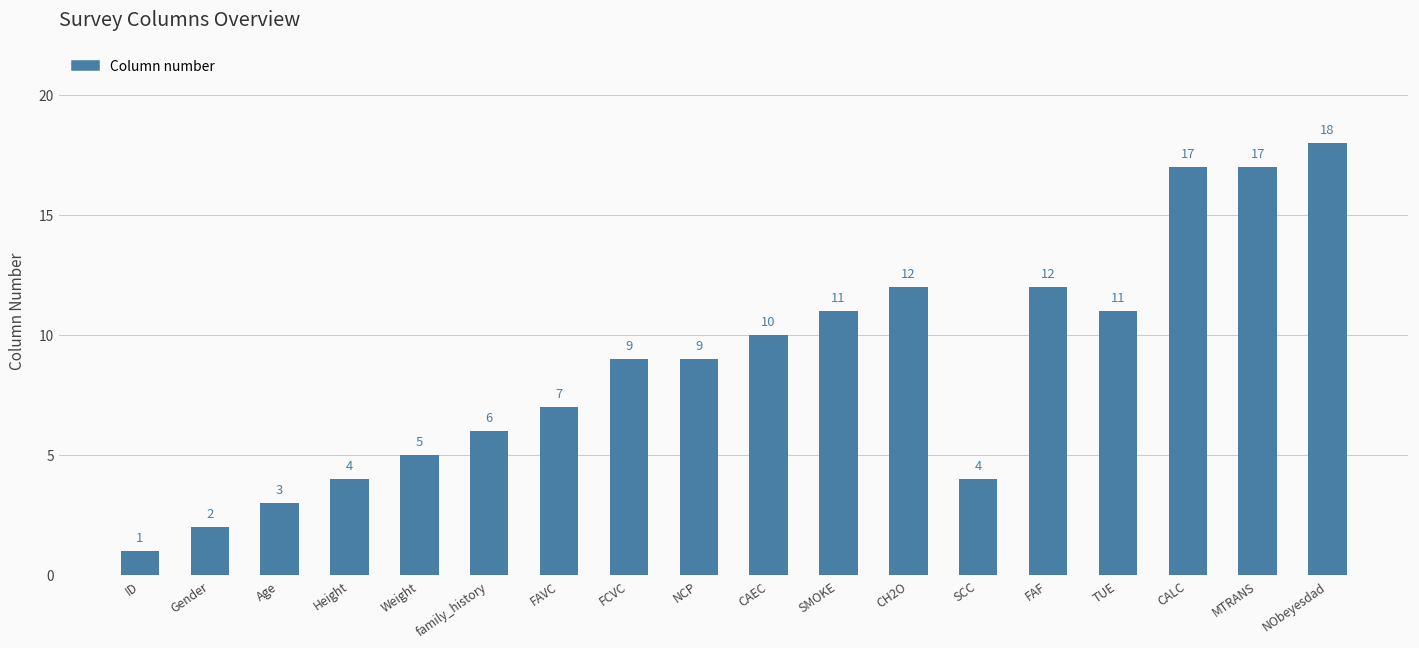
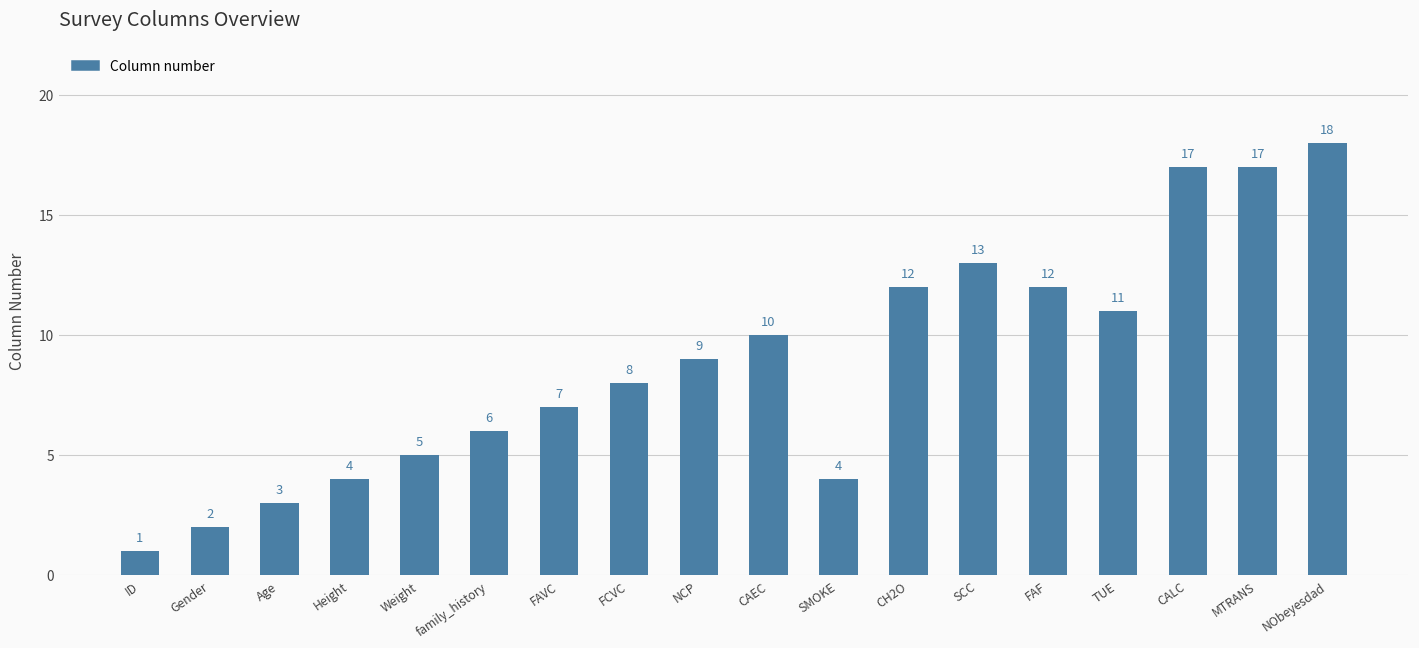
FCVC: 9 -> 8
SMOKE: 11 -> 4
SCC: 4 -> 13
